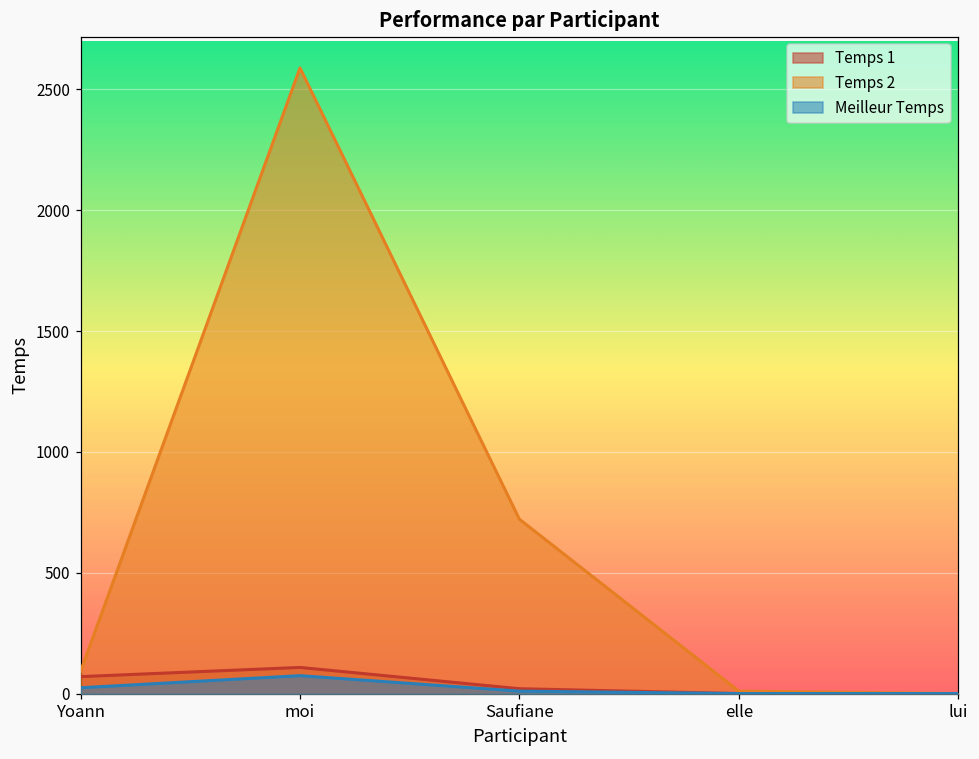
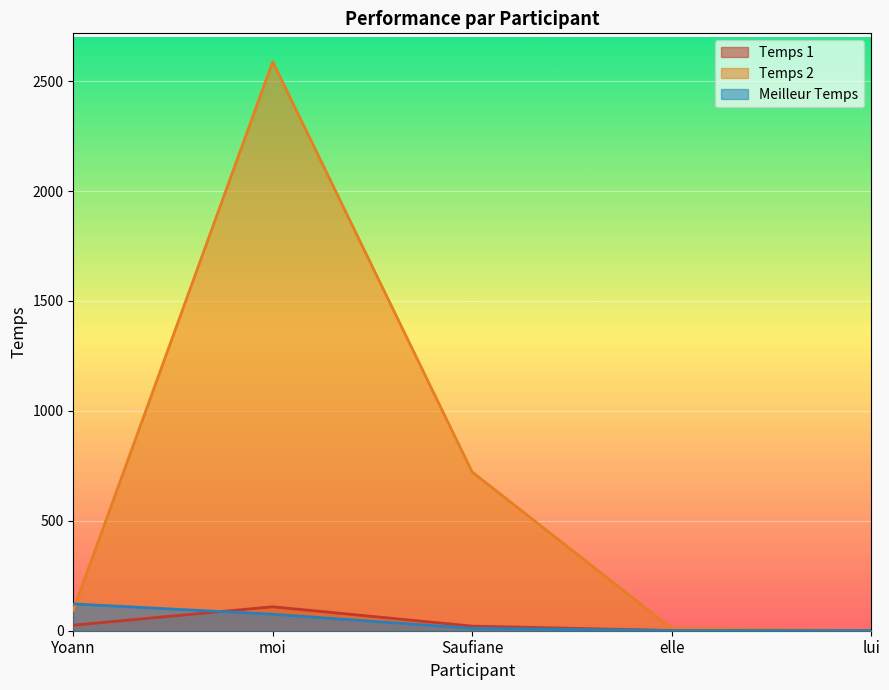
Temps 1, Yoann: 70 -> 30
Meilleur Temps, Yoann: 30 -> 120
